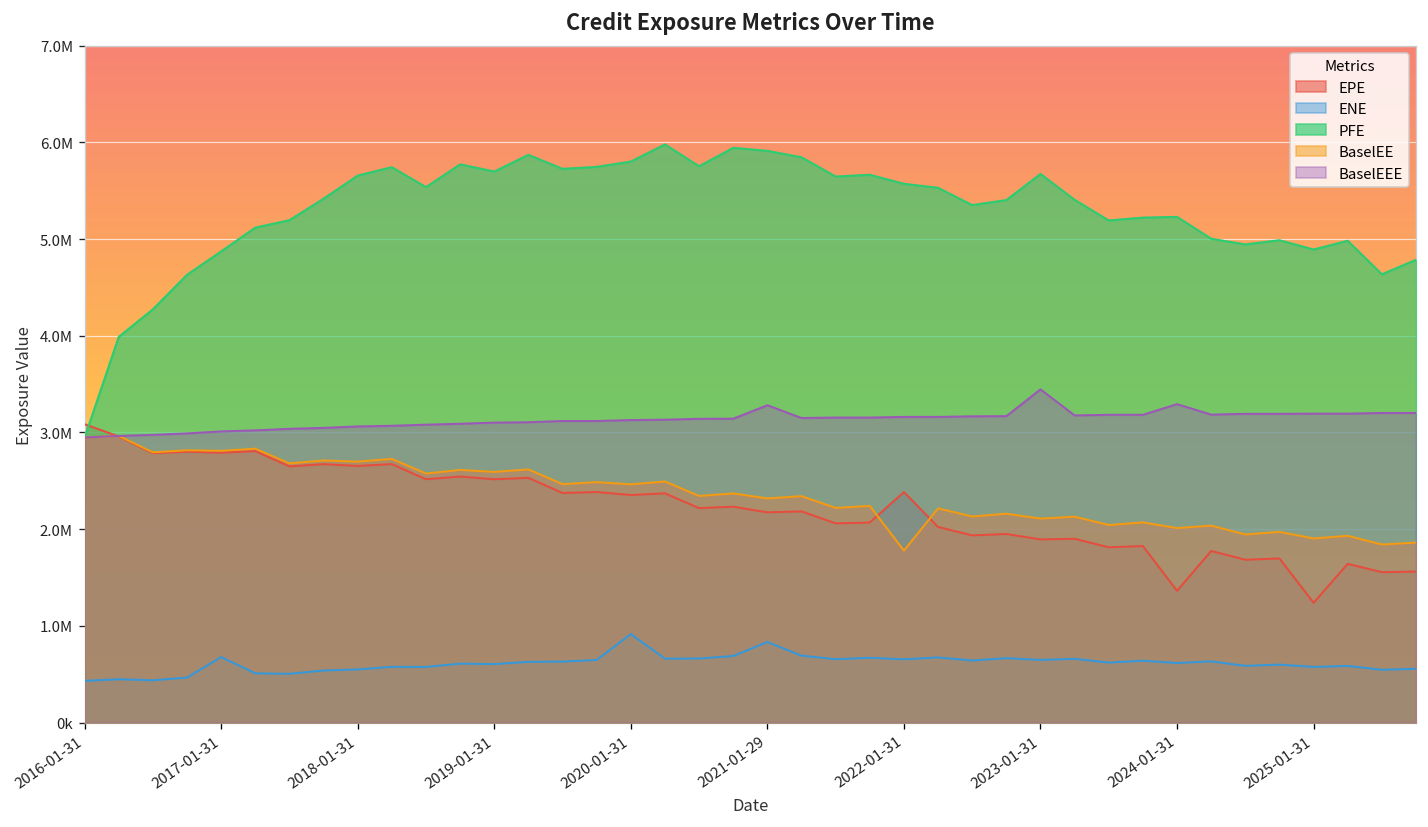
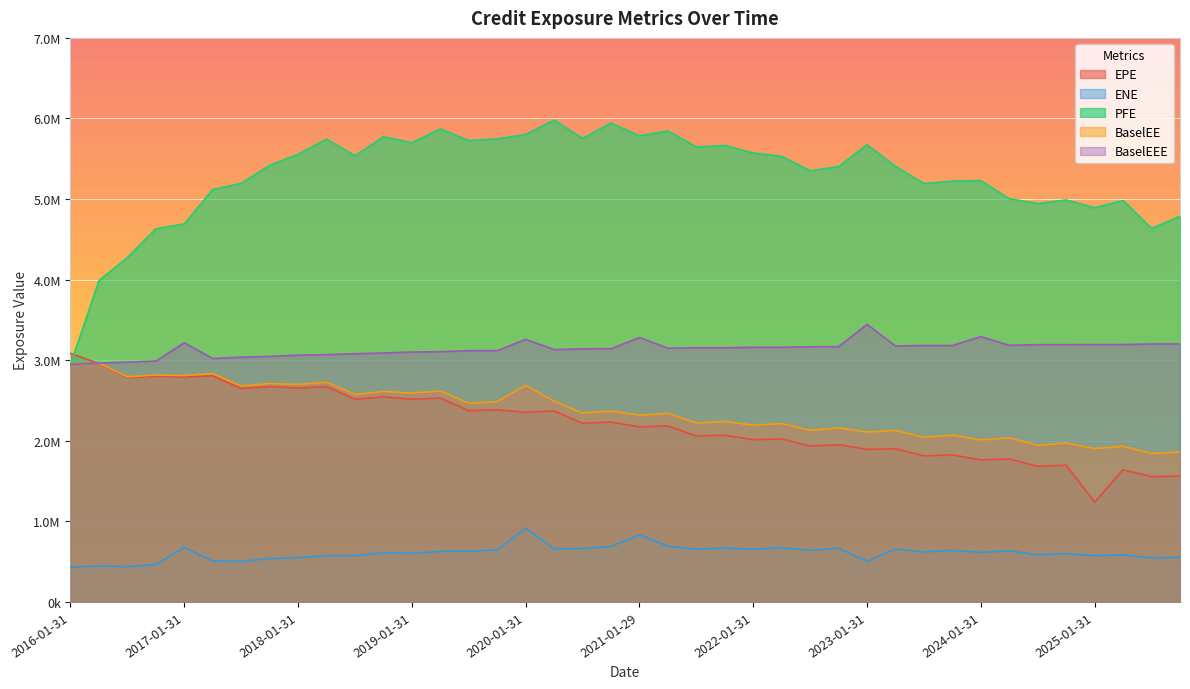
PFE, 2017-01-31: 4900000 -> 4700000
BaselEEE, 2017-01-31: 3000000 -> 3200000
PFE, 2018-01-31: 5700000 -> 5600000
BaselEE, 2020-01-31: 2500000 -> 2700000
BaselEEE, 2020-01-31: 3100000 -> 3300000
PFE, 2021-01-29: 5900000 -> 5800000
EPE, 2022-01-31: 2400000 -> 2000000
BaselEE, 2022-01-31: 1800000 -> 2200000
ENE, 2023-01-31: 600000 -> 500000
EPE, 2024-01-31: 1400000 -> 1800000
